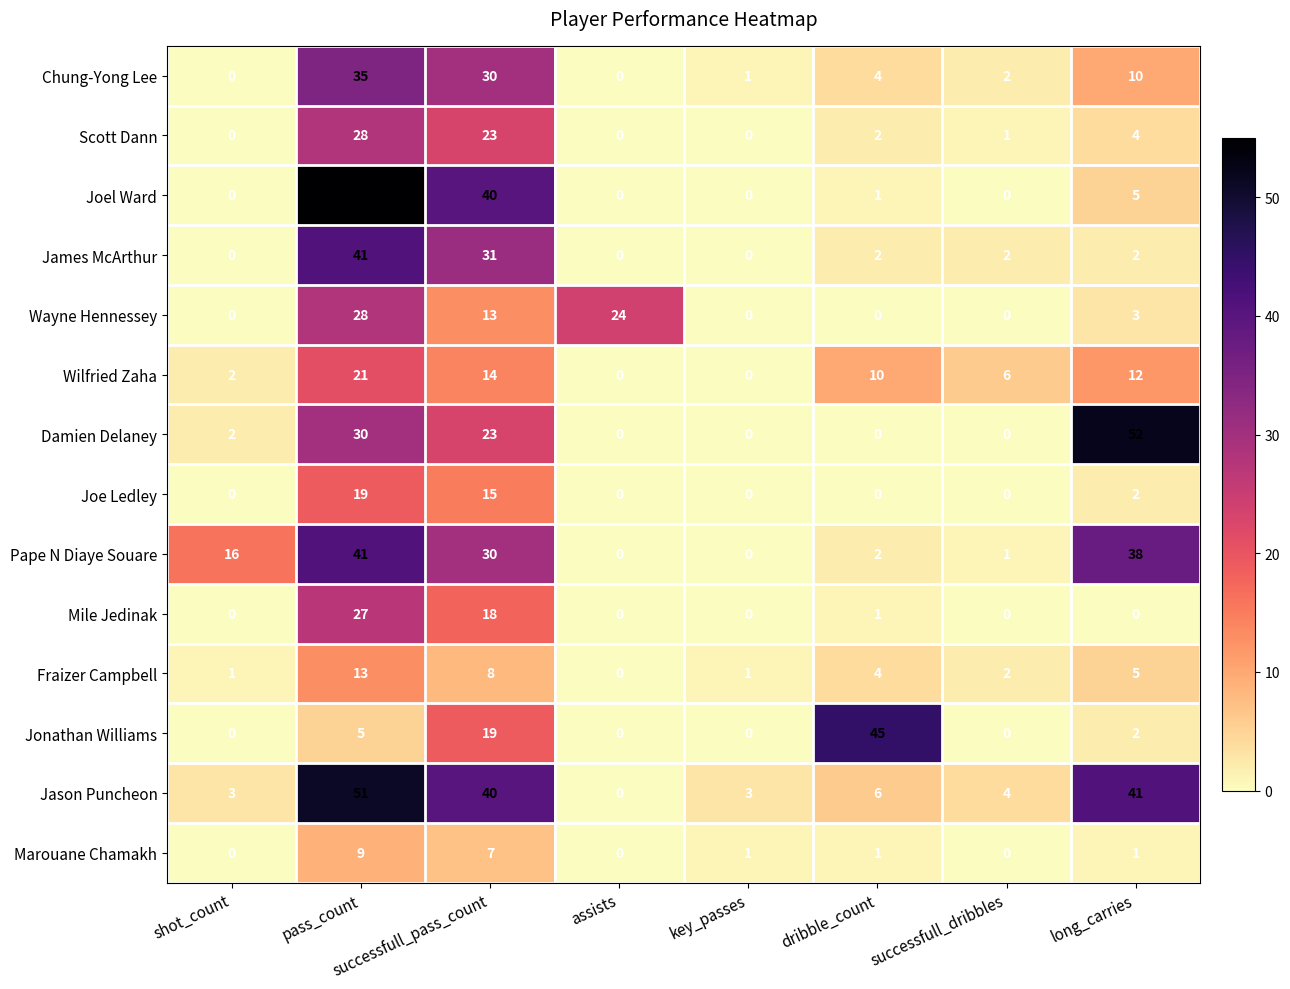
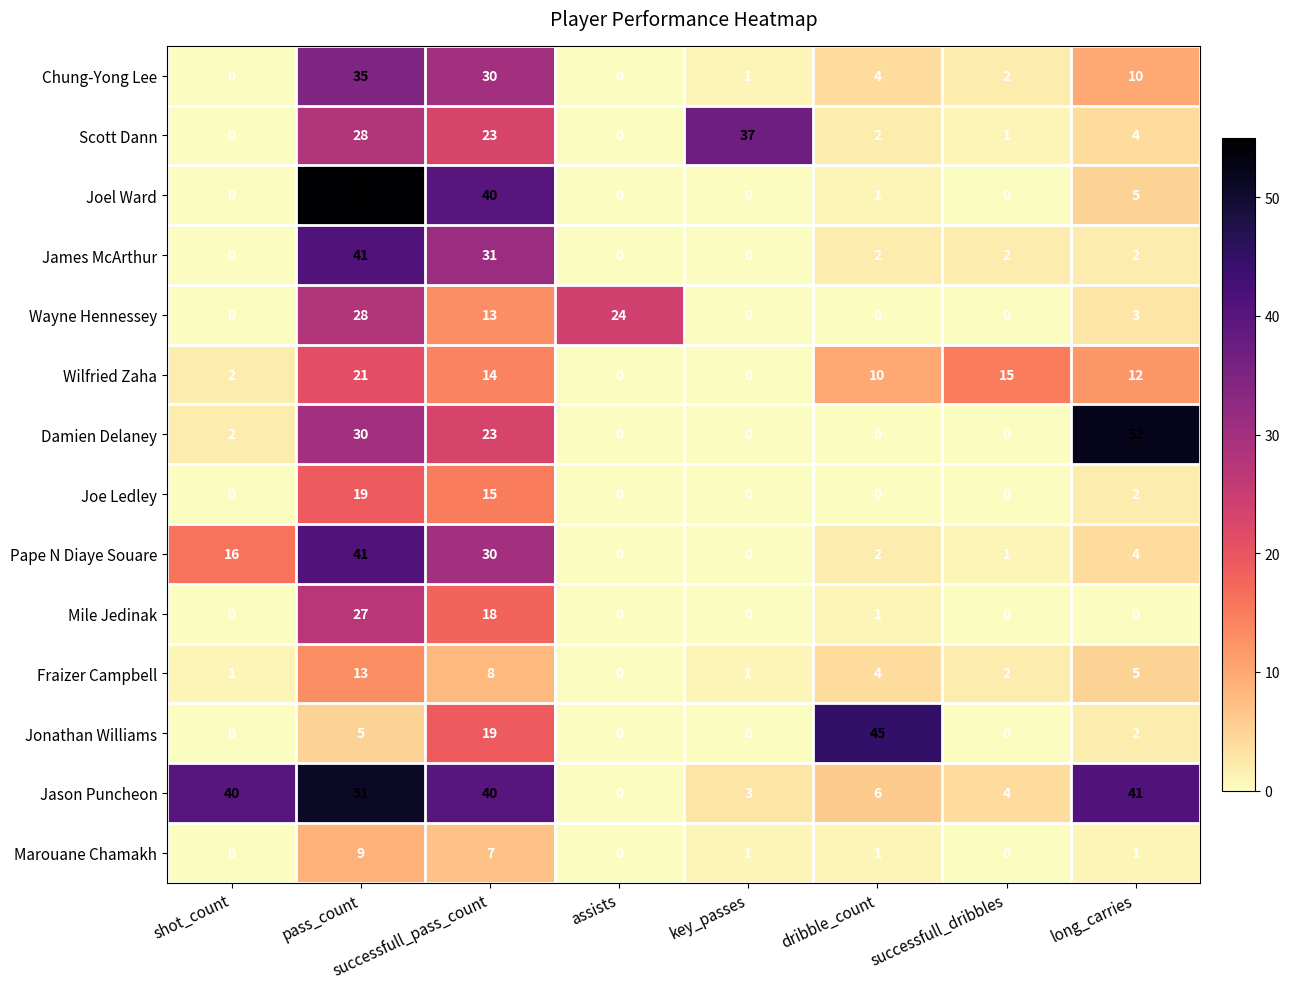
Scott Dann, key_passes: 0 -> 37
Wilfried Zaha, successfull_dribbles: 6 -> 15
Pape N Diaye Souare, long_carries: 38 -> 4
Jason Puncheon, shot_count: 3 -> 40
